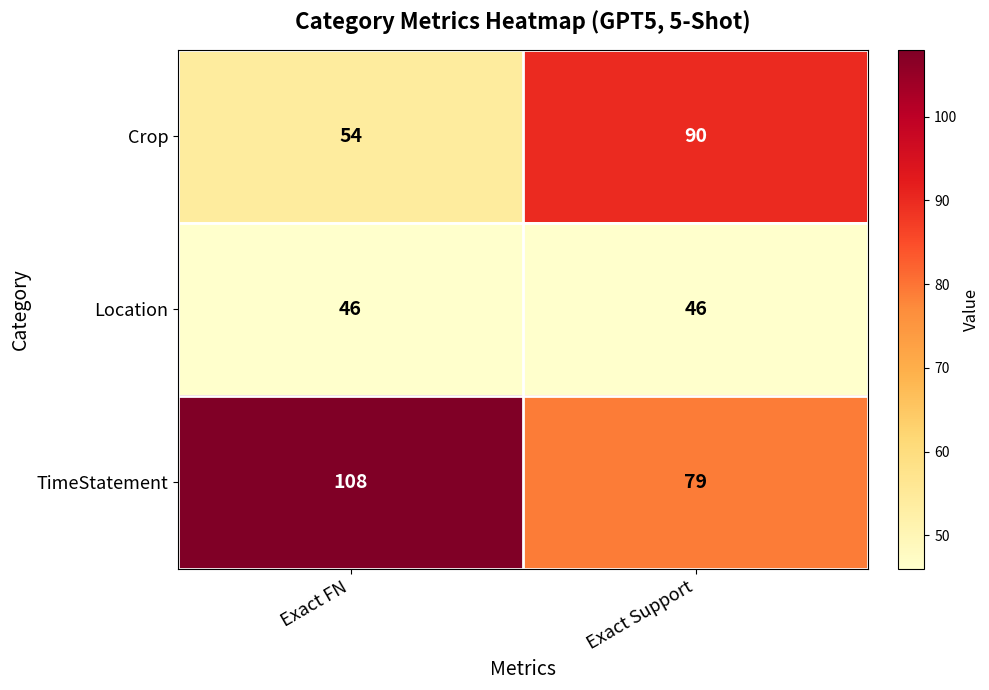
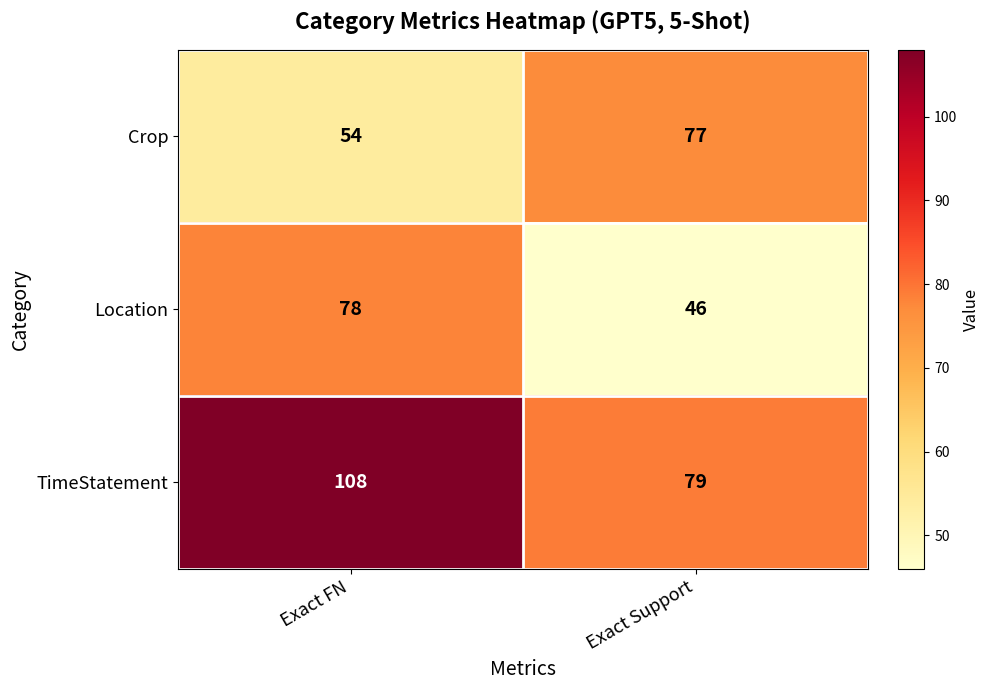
Crop, Exact Support: 90 -> 77
Location, Exact FN: 46 -> 78
